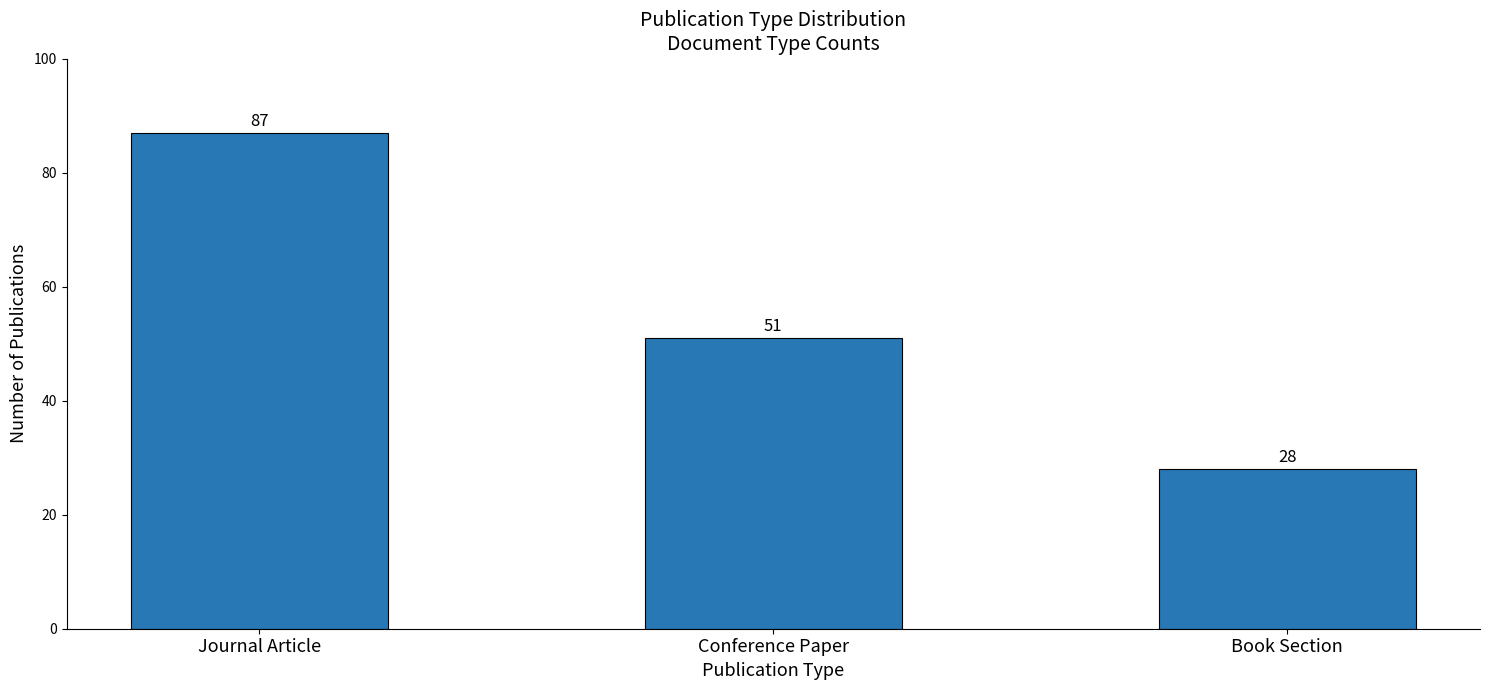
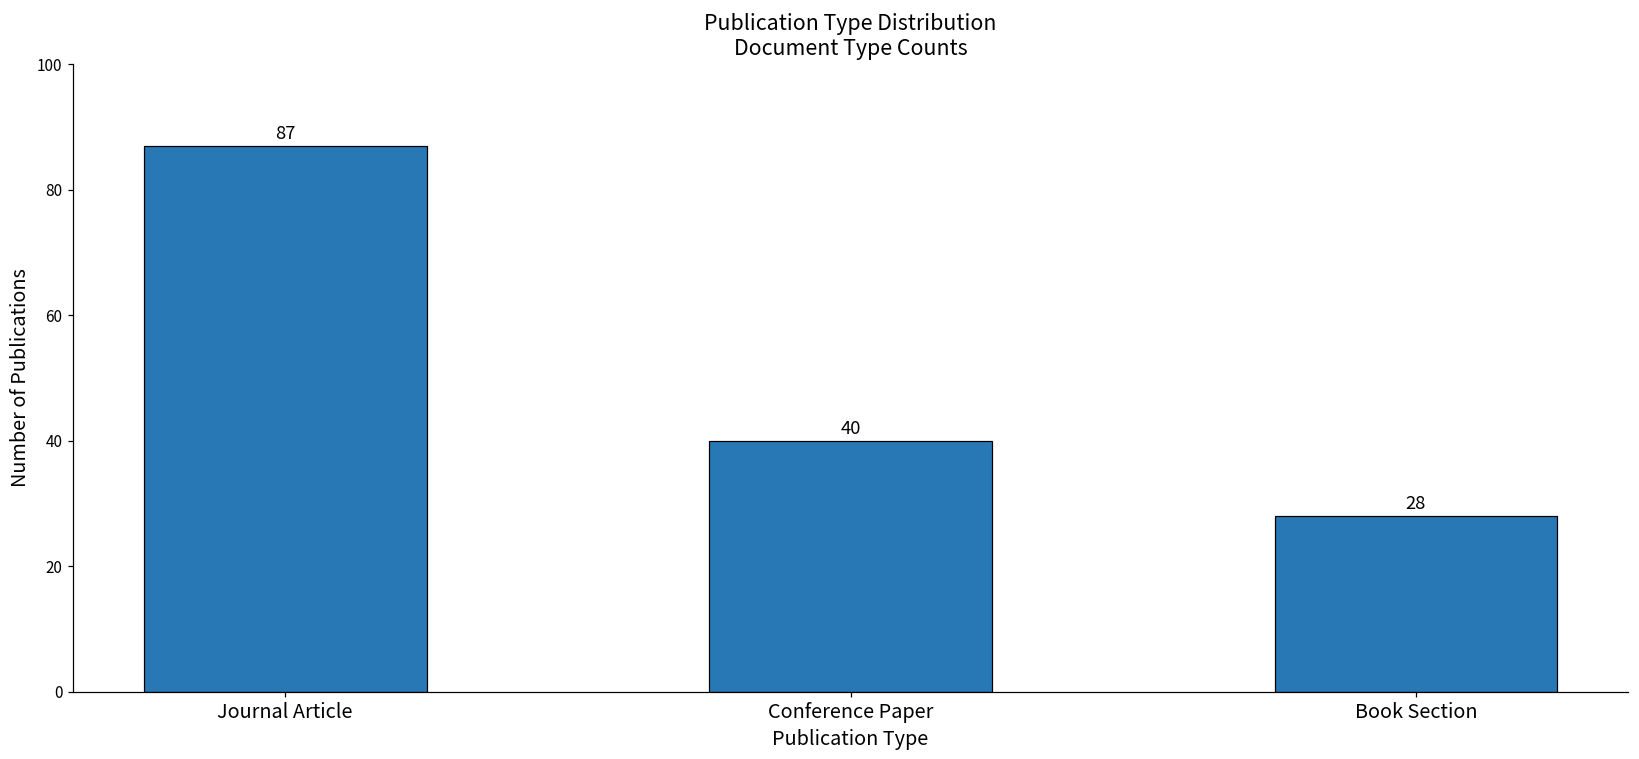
Conference Paper: 51 -> 40
